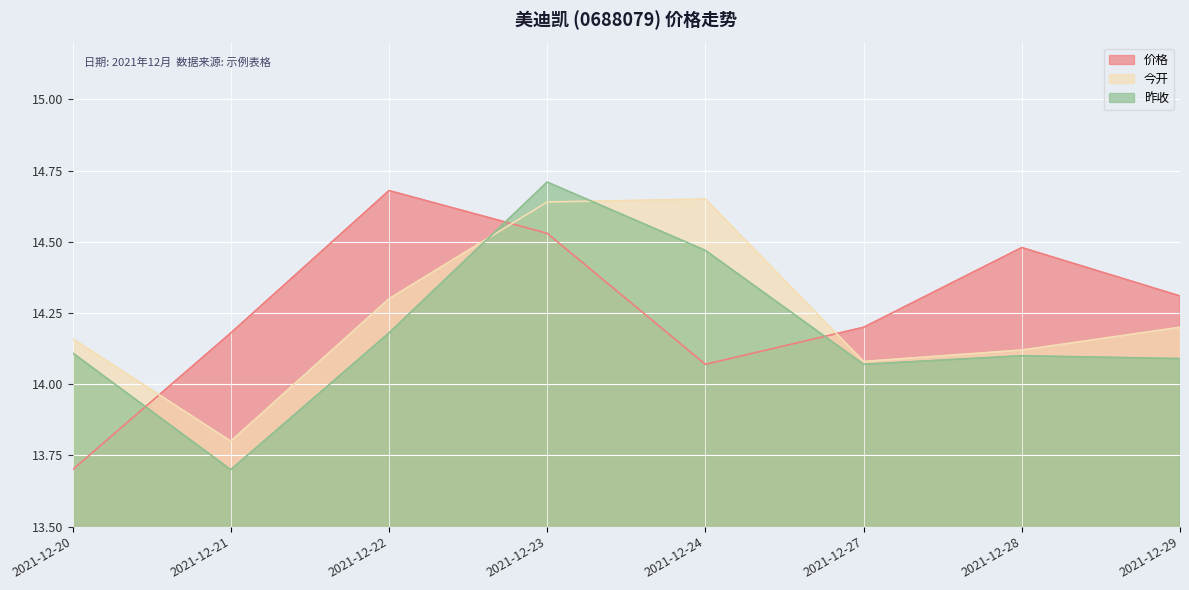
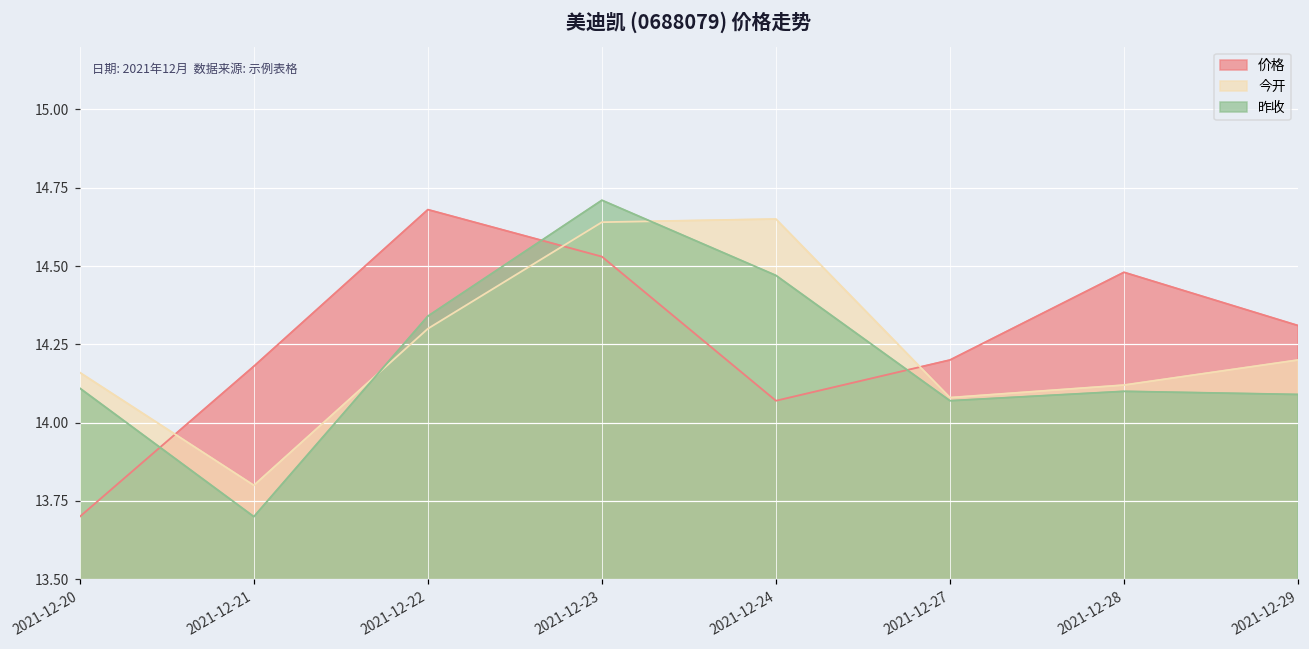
昨收, 2021-12-22: 14.18 -> 14.34
